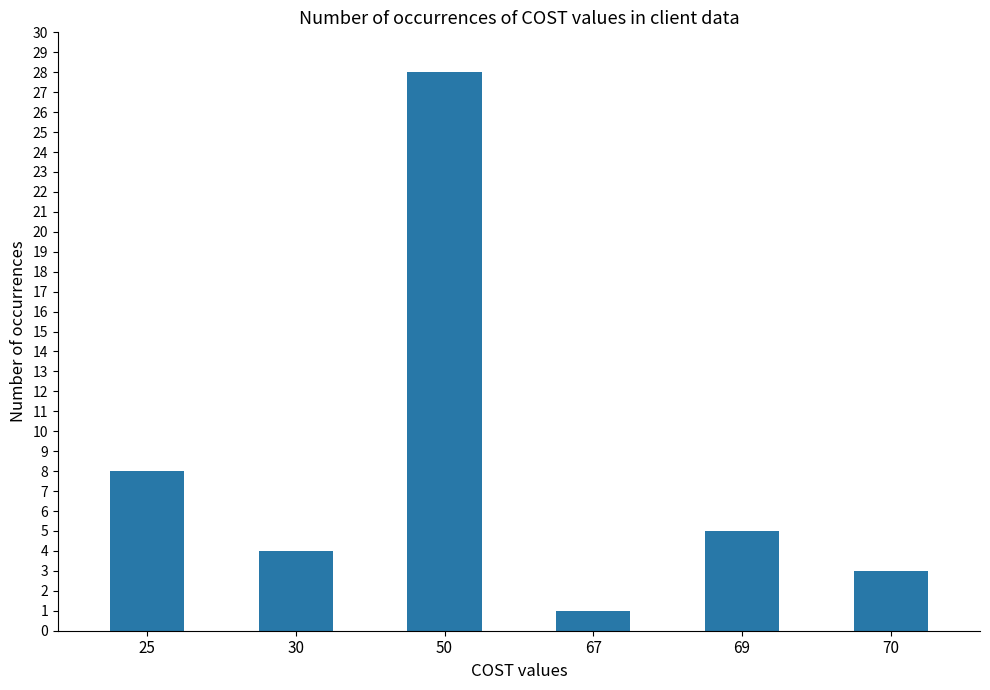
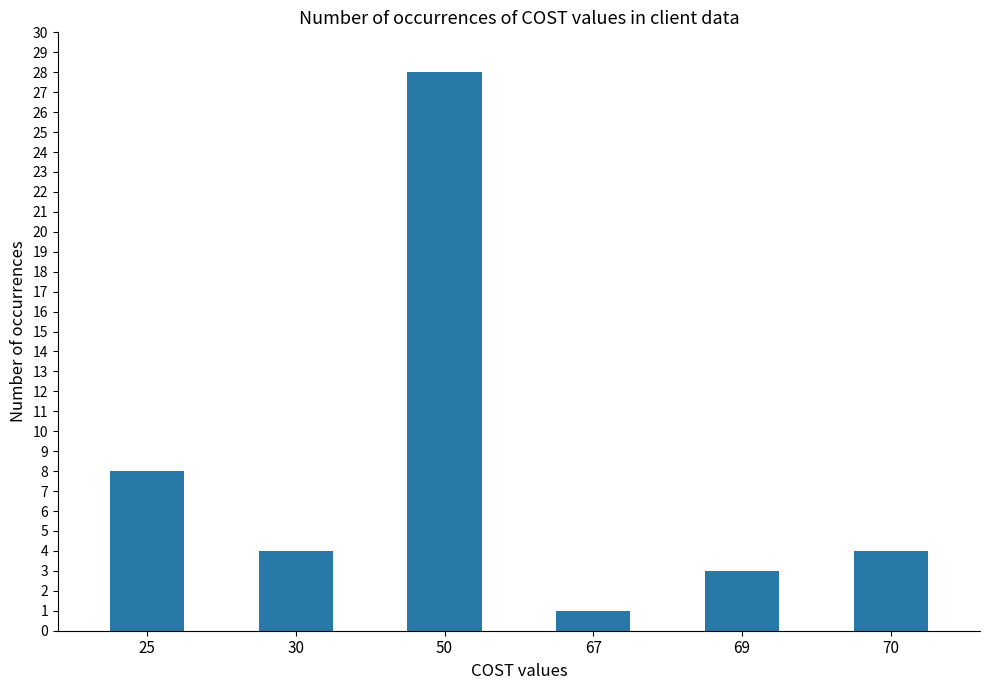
69: 5 -> 3
70: 3 -> 4
